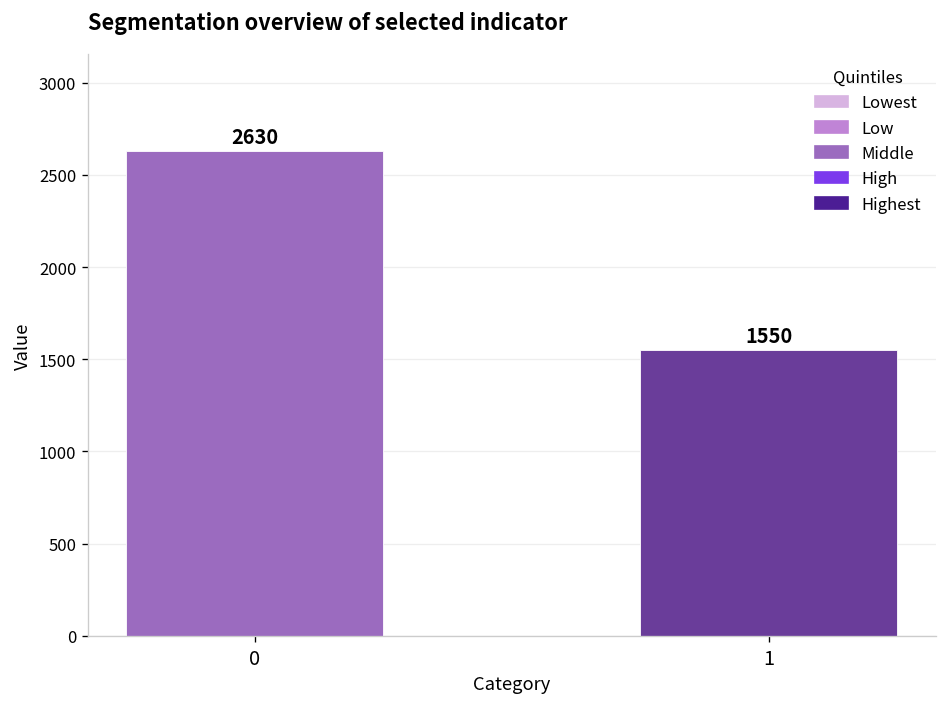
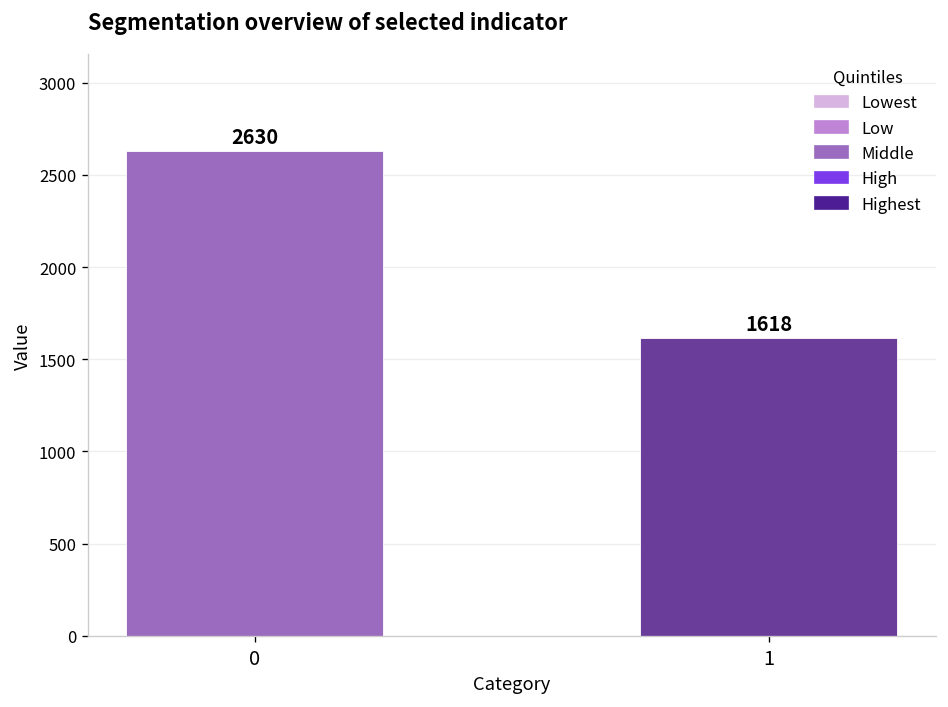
1: 1550 -> 1618
